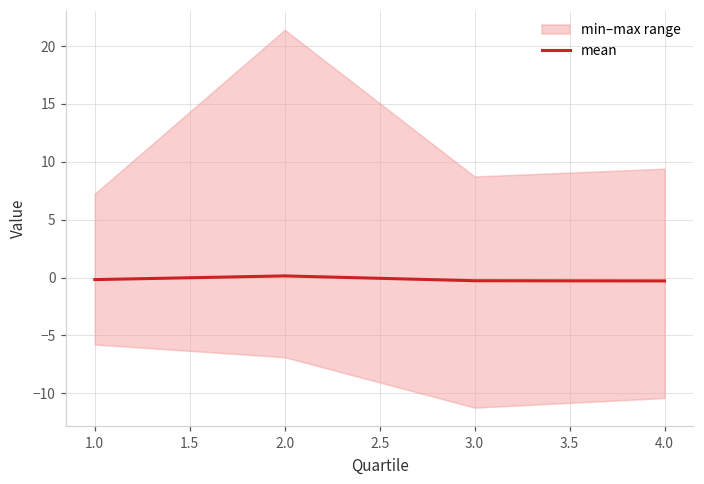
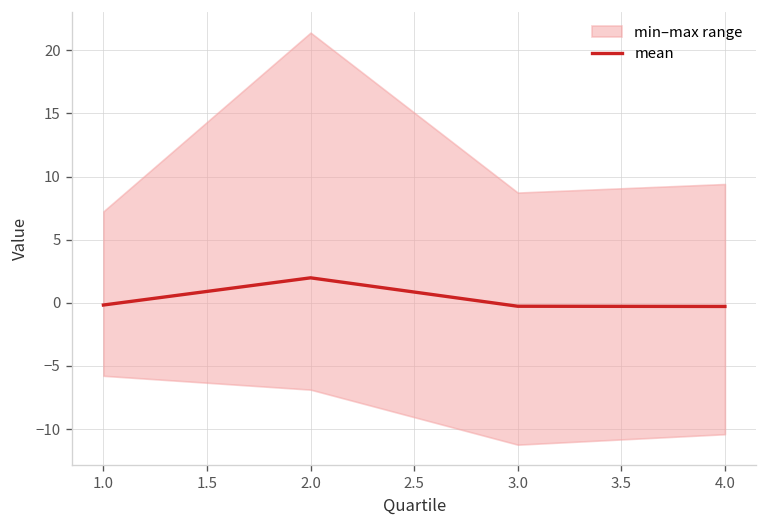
mean, 2.0: 0.1 -> 2.0
